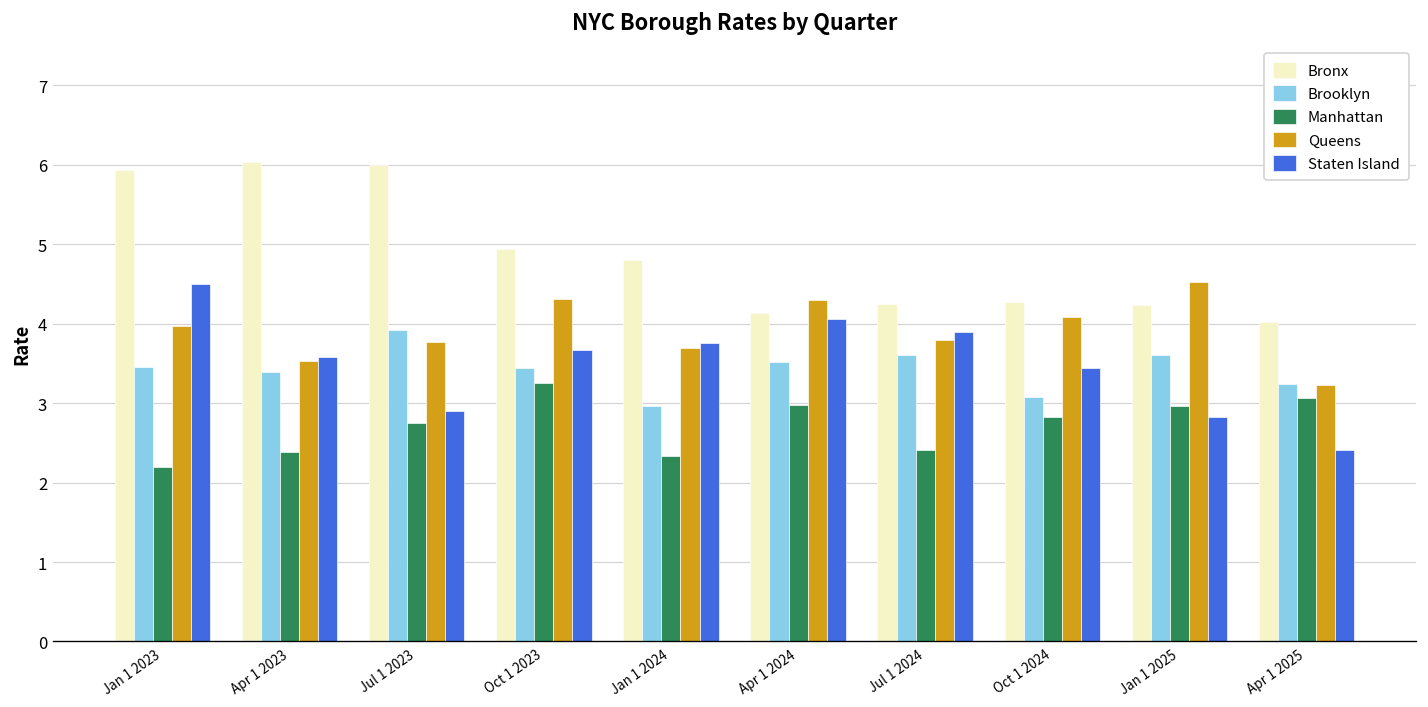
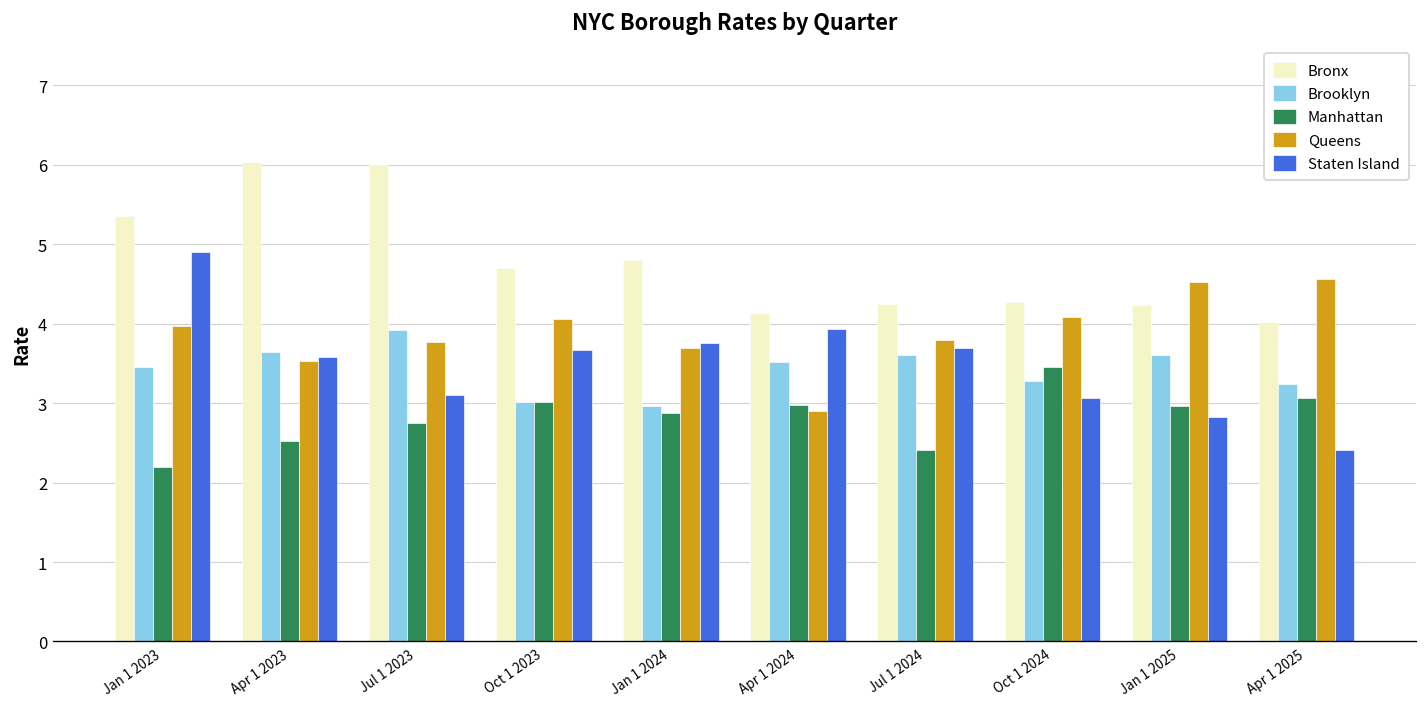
Bronx, Jan 1 2023: 5.9 -> 5.4
Staten Island, Jan 1 2023: 4.5 -> 4.9
Brooklyn, Apr 1 2023: 3.4 -> 3.6
Manhattan, Apr 1 2023: 2.4 -> 2.5
Staten Island, Jul 1 2023: 2.9 -> 3.1
Bronx, Oct 1 2023: 4.9 -> 4.7
Brooklyn, Oct 1 2023: 3.4 -> 3.0
Manhattan, Oct 1 2023: 3.3 -> 3.0
Queens, Oct 1 2023: 4.3 -> 4.1
Manhattan, Jan 1 2024: 2.3 -> 2.9
Queens, Apr 1 2024: 4.3 -> 2.9
Staten Island, Apr 1 2024: 4.1 -> 3.9
Staten Island, Jul 1 2024: 3.9 -> 3.7
Brooklyn, Oct 1 2024: 3.1 -> 3.3
Manhattan, Oct 1 2024: 2.8 -> 3.5
Staten Island, Oct 1 2024: 3.4 -> 3.1
Queens, Apr 1 2025: 3.2 -> 4.6
